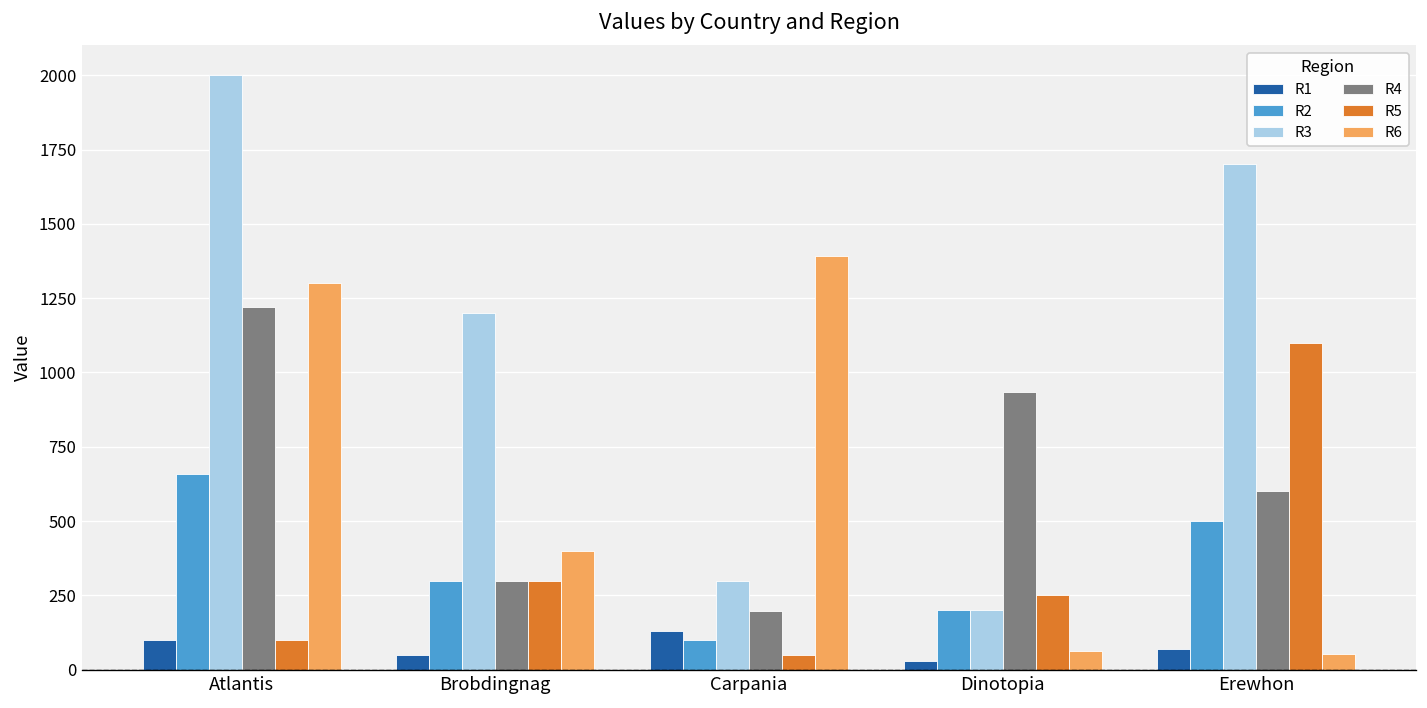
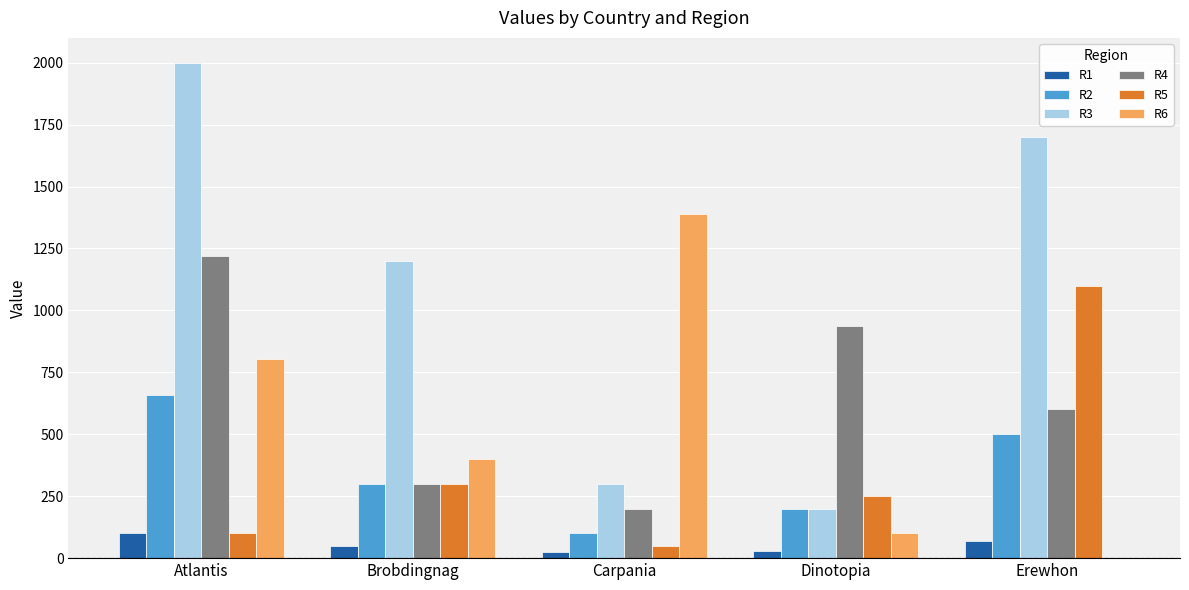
R6, Atlantis: 1300 -> 800
R1, Carpania: 130 -> 30
R6, Dinotopia: 60 -> 100
R6, Erewhon: 50 -> 0
